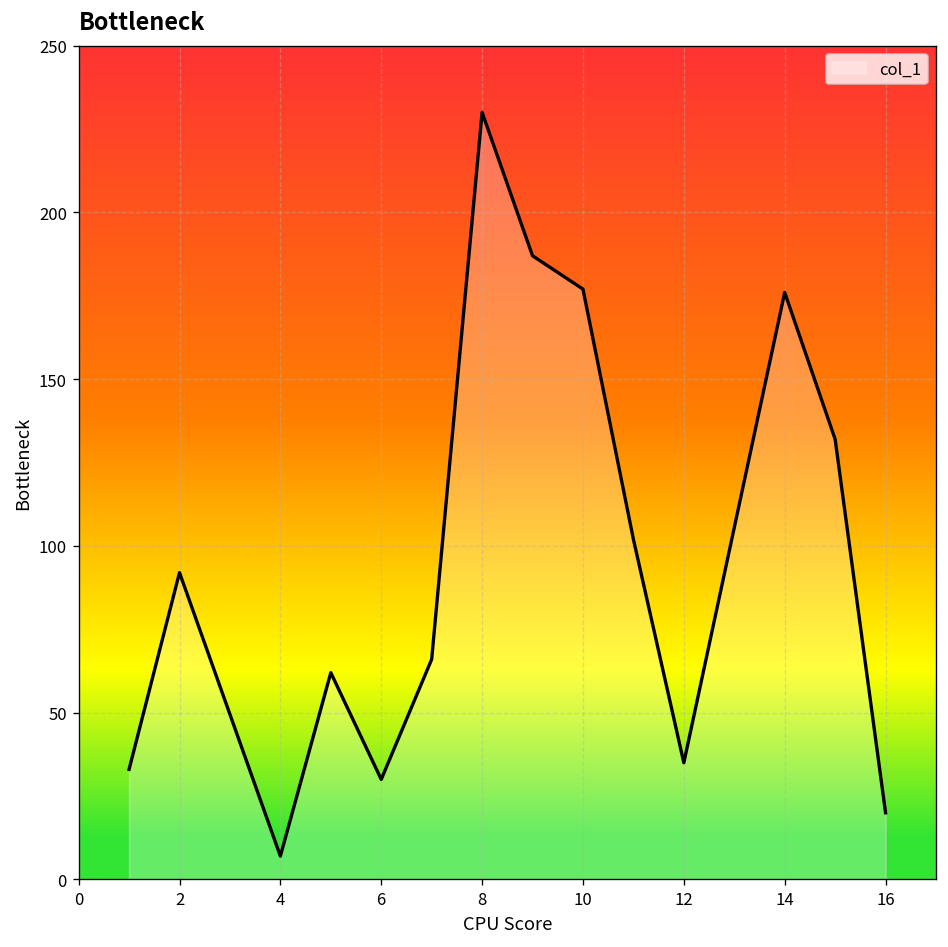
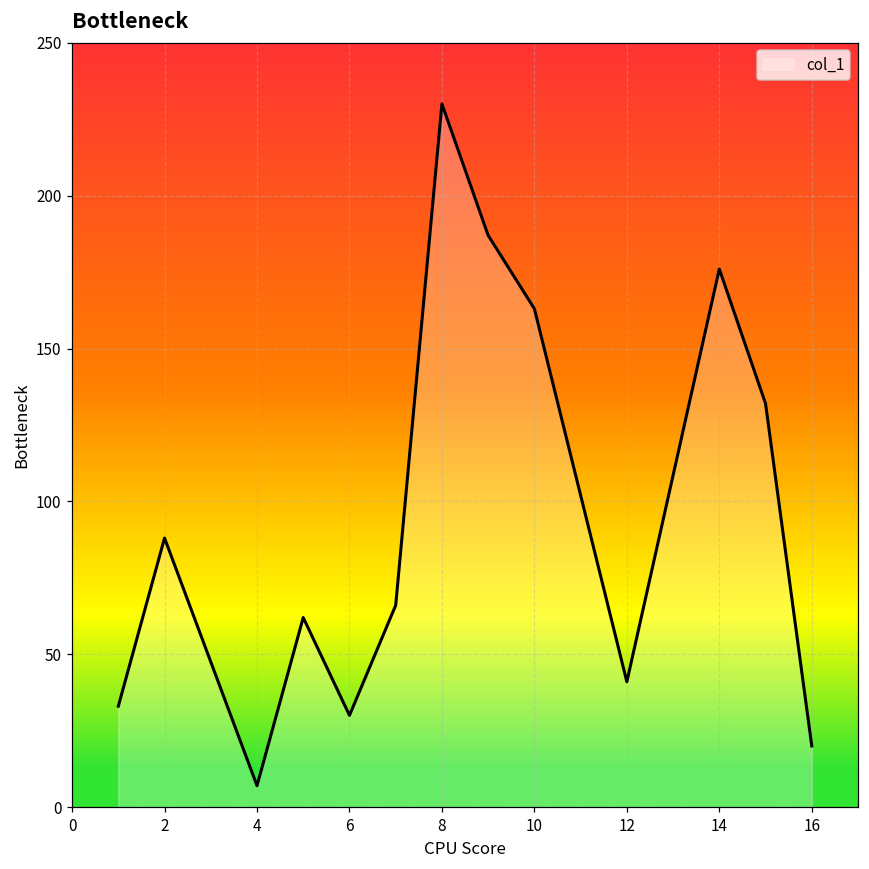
2: 92 -> 88
10: 177 -> 163
12: 35 -> 41
